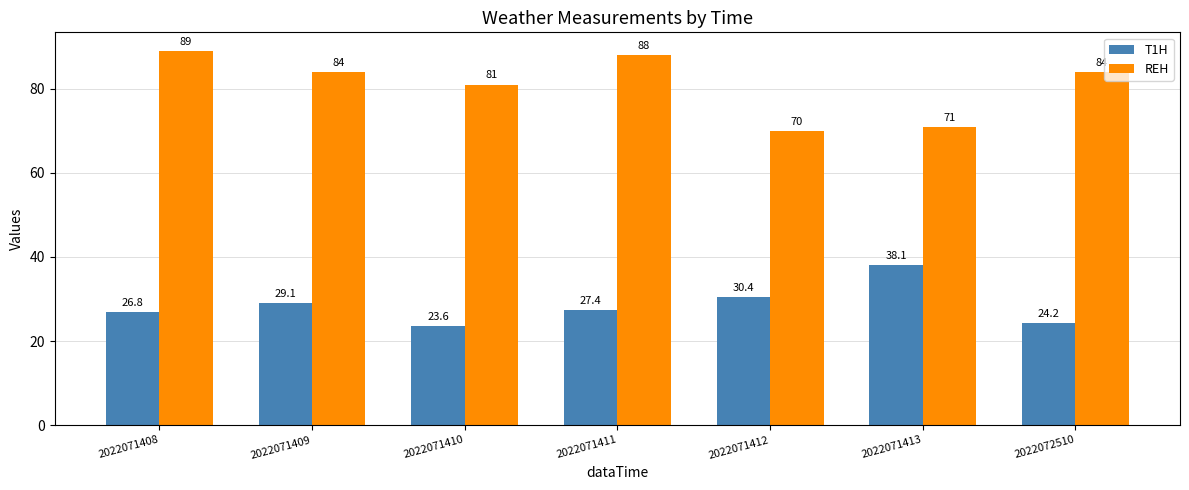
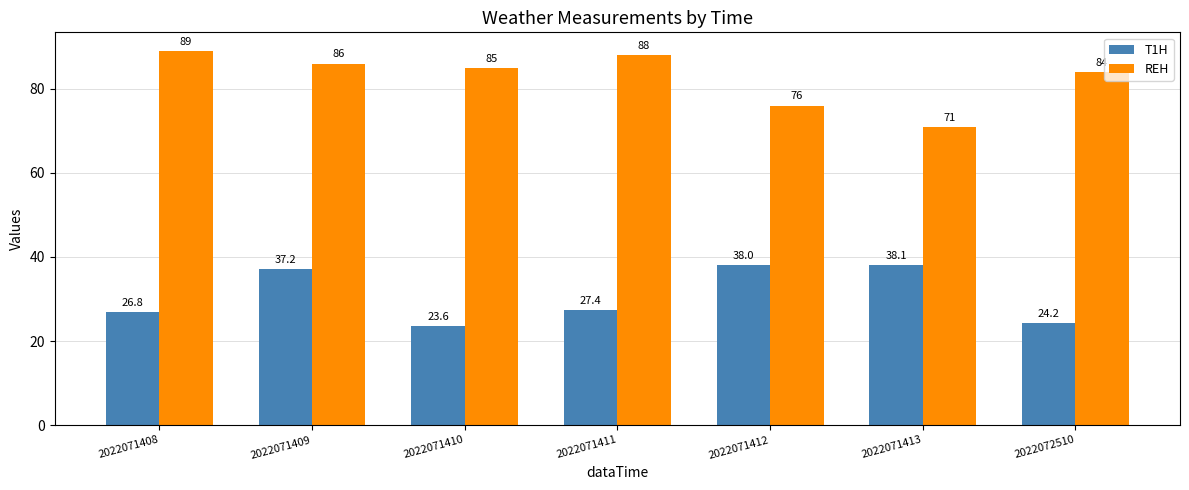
T1H, 2022071409: 29.1 -> 37.2
REH, 2022071409: 84 -> 86
REH, 2022071410: 81 -> 85
T1H, 2022071412: 30.4 -> 38.0
REH, 2022071412: 70 -> 76
